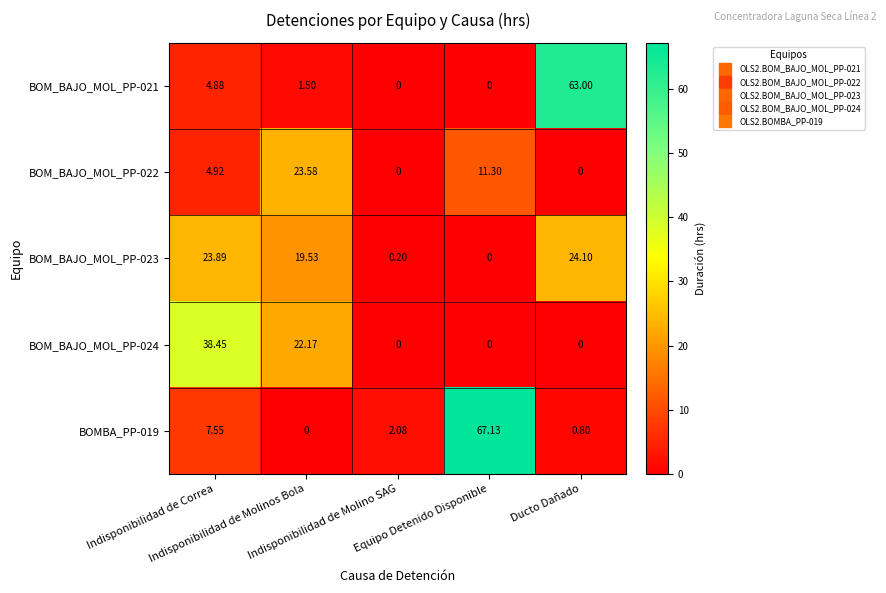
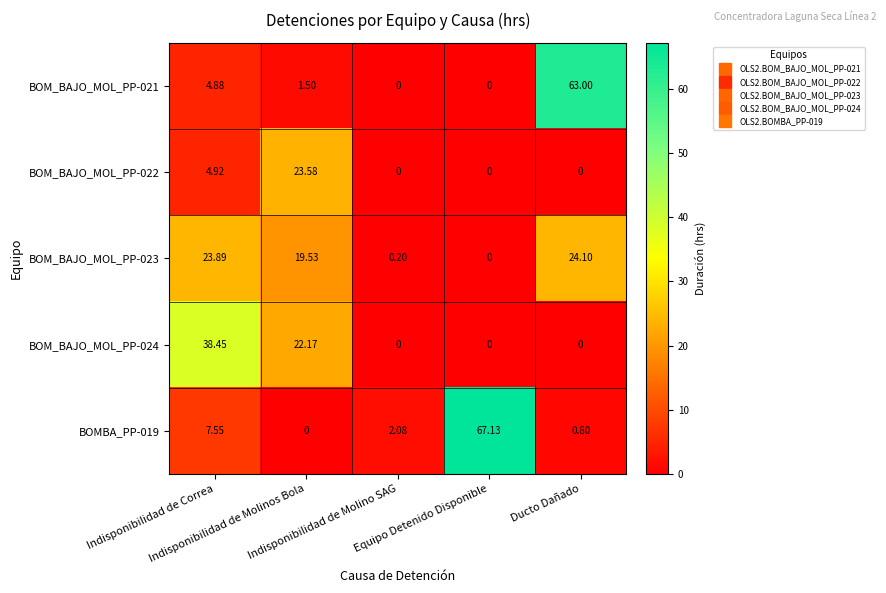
BOM_BAJO_MOL_PP-022, Equipo Detenido Disponible: 11.30 -> 0
